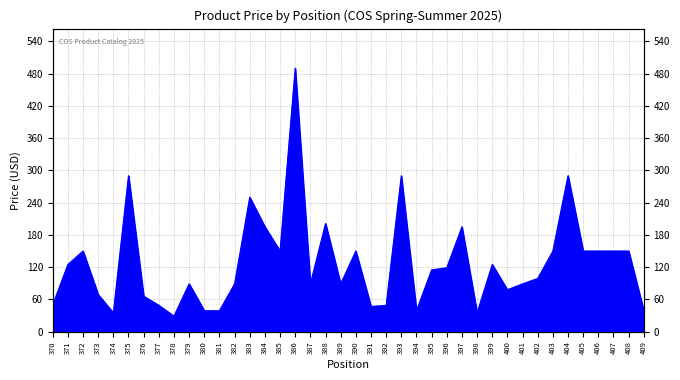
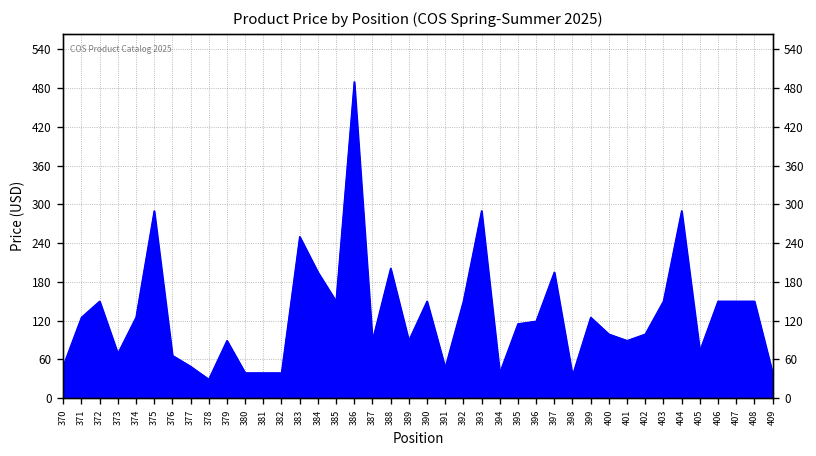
374: 40 -> 130
382: 90 -> 40
392: 50 -> 150
400: 80 -> 100
405: 150 -> 70
